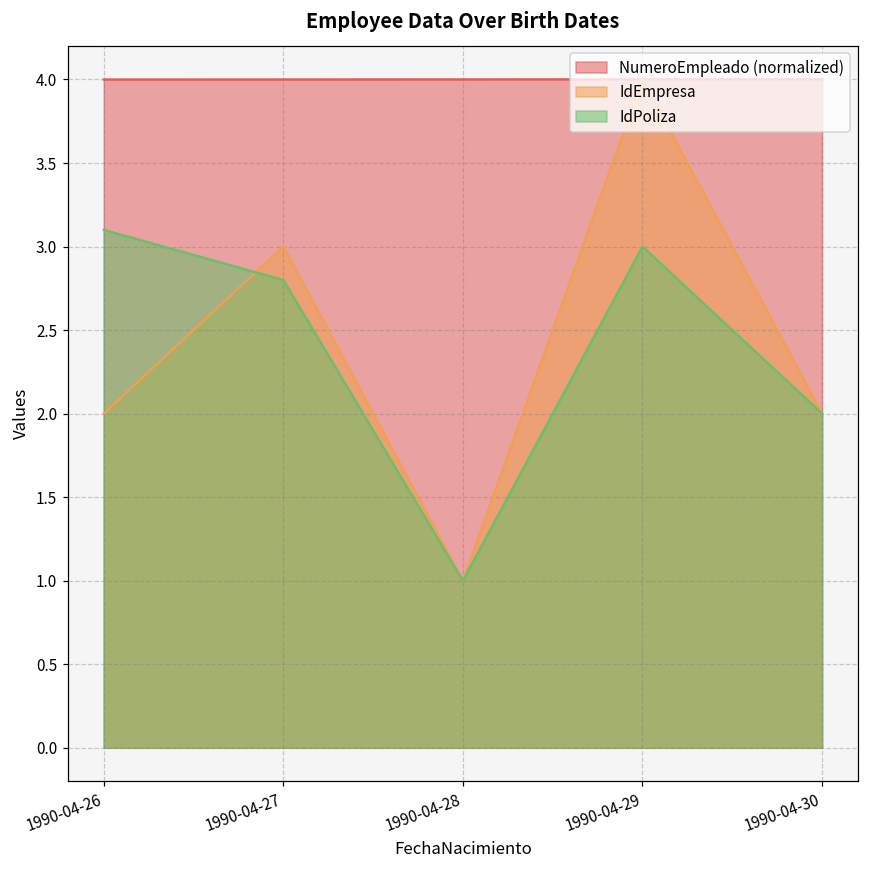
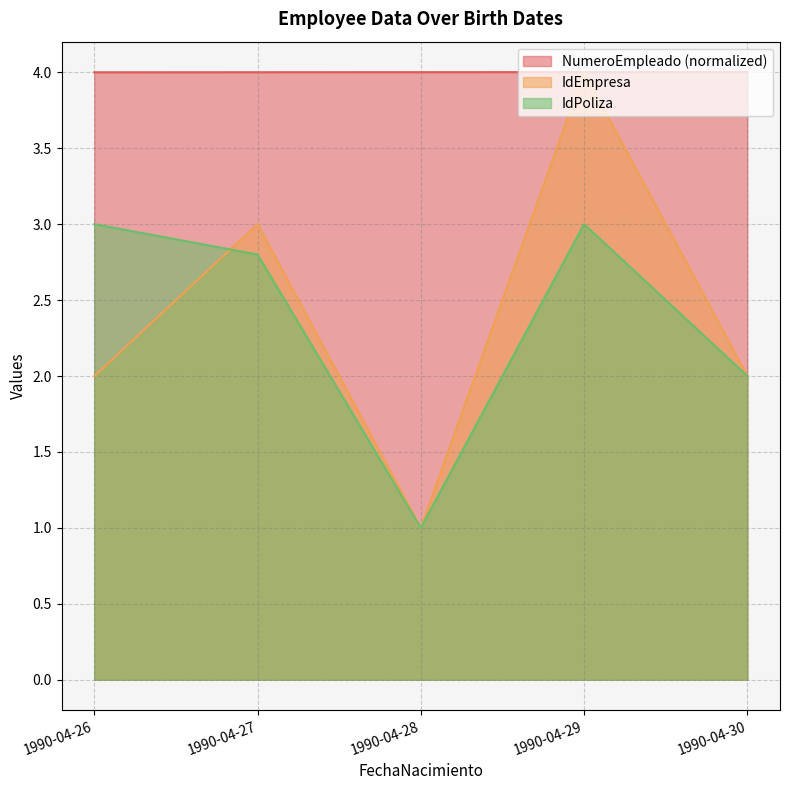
IdPoliza, 1990-04-26: 3.1 -> 3.0
